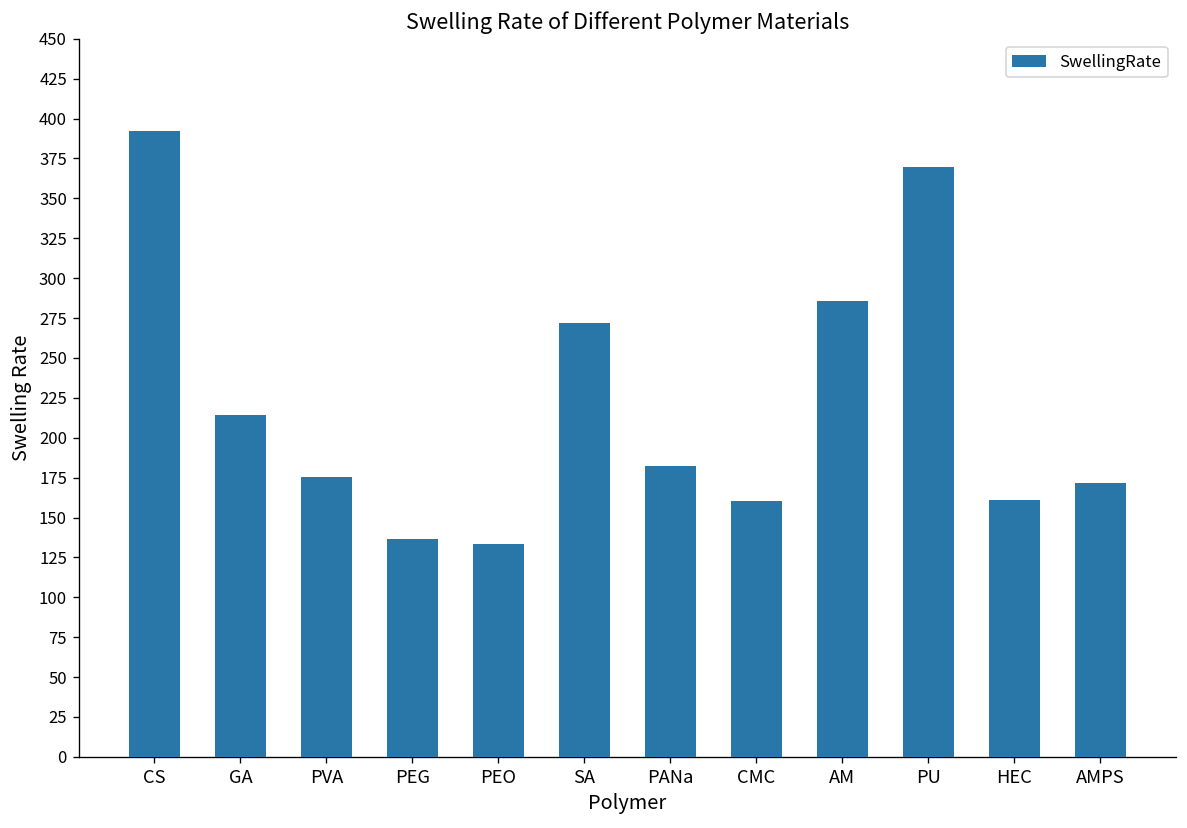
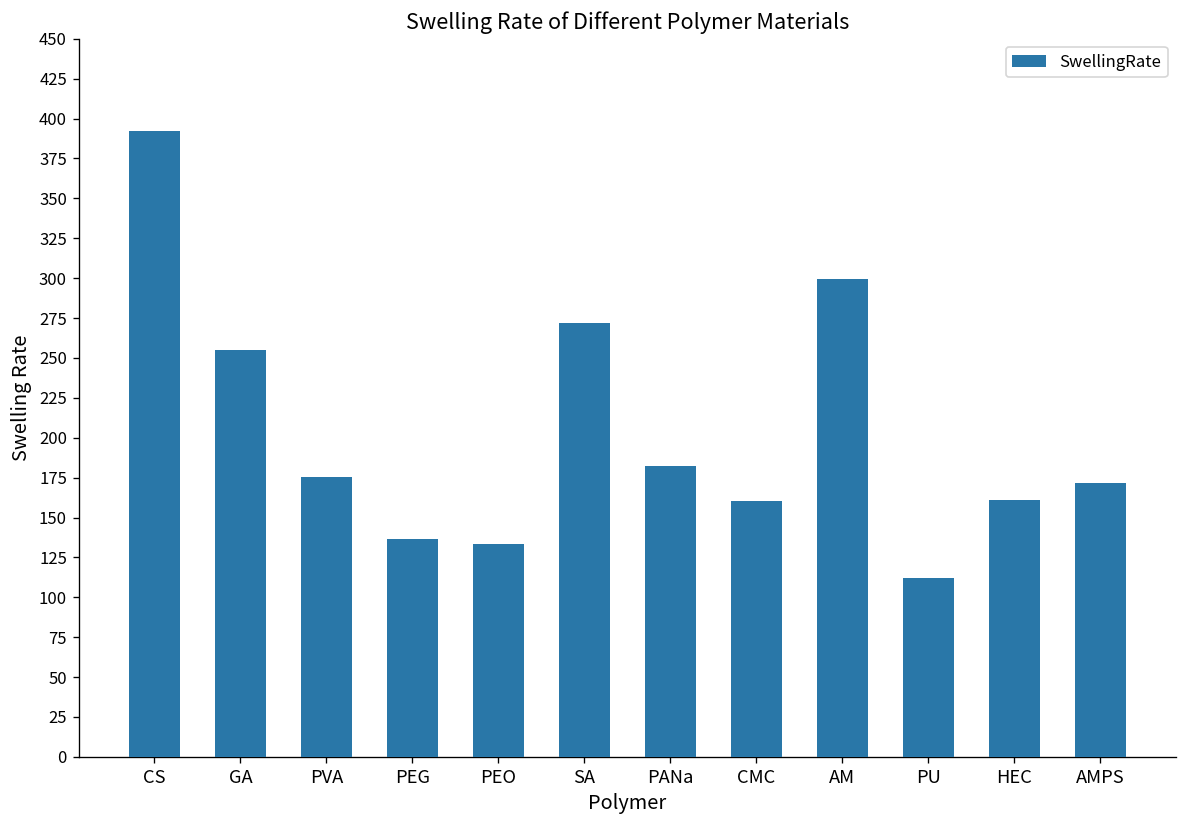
GA: 215 -> 255
AM: 285 -> 299
PU: 370 -> 112
